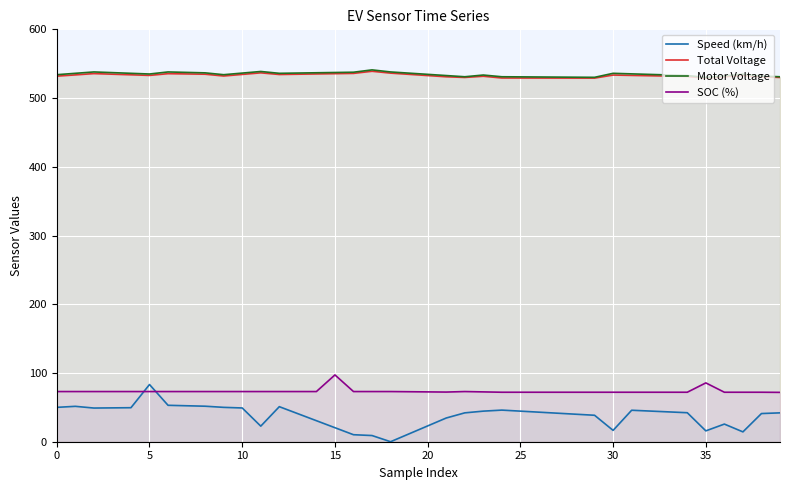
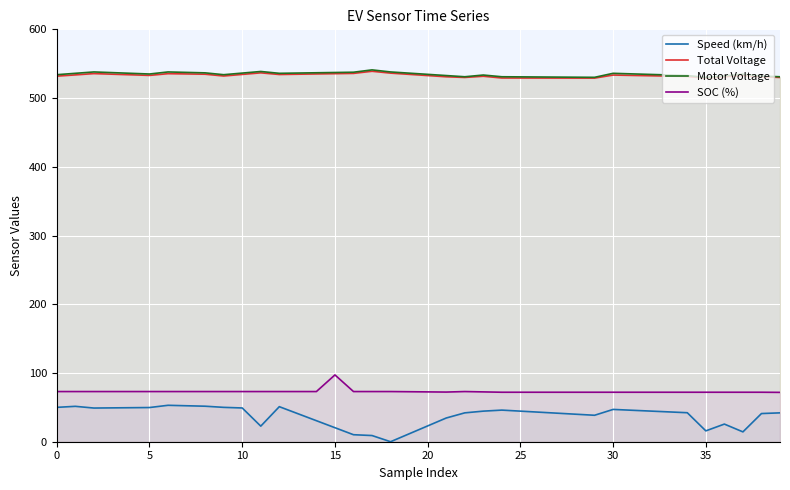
Speed (km/h), 5: 80 -> 50
Speed (km/h), 30: 20 -> 50
SOC (%), 35: 90 -> 70
